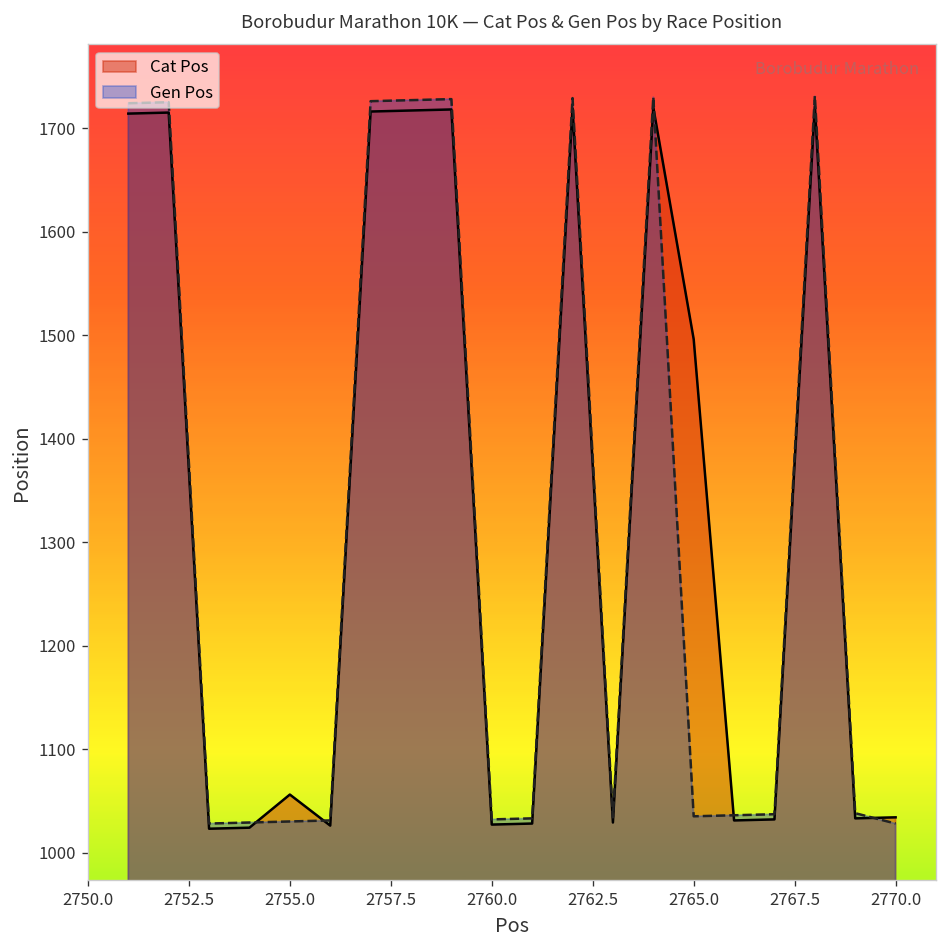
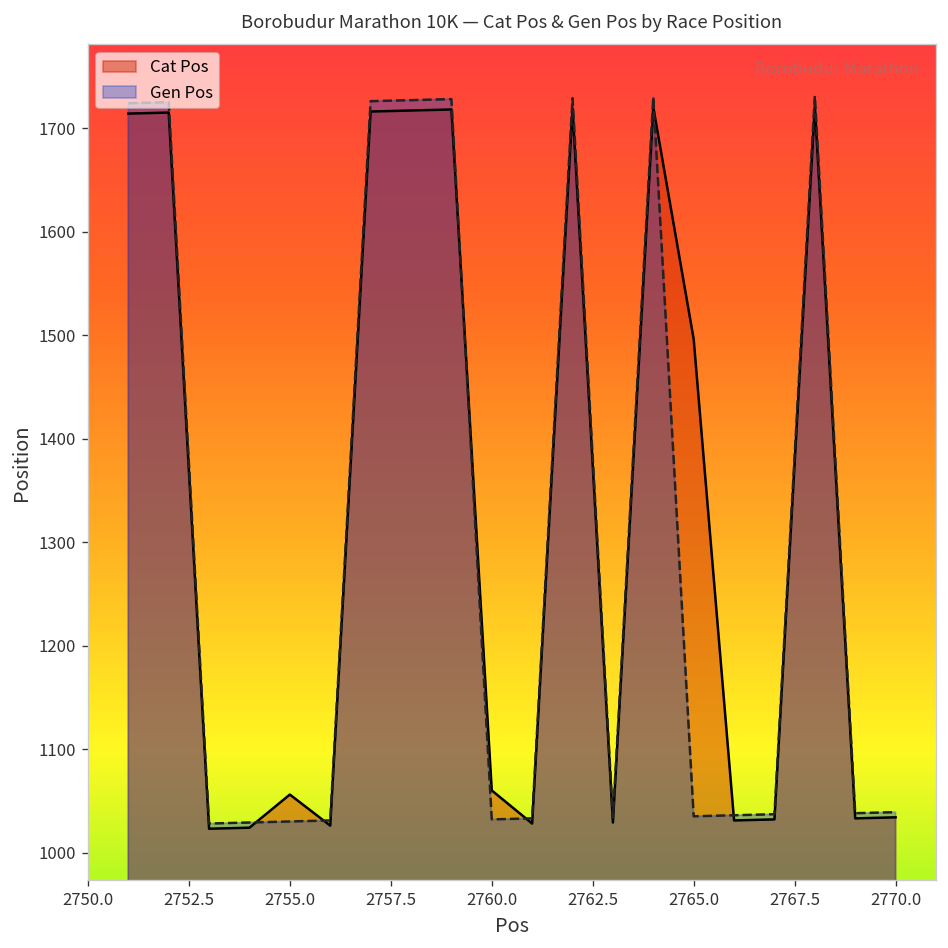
Cat Pos, 2760.0: 1030 -> 1060
Gen Pos, 2770.0: 1030 -> 1040
